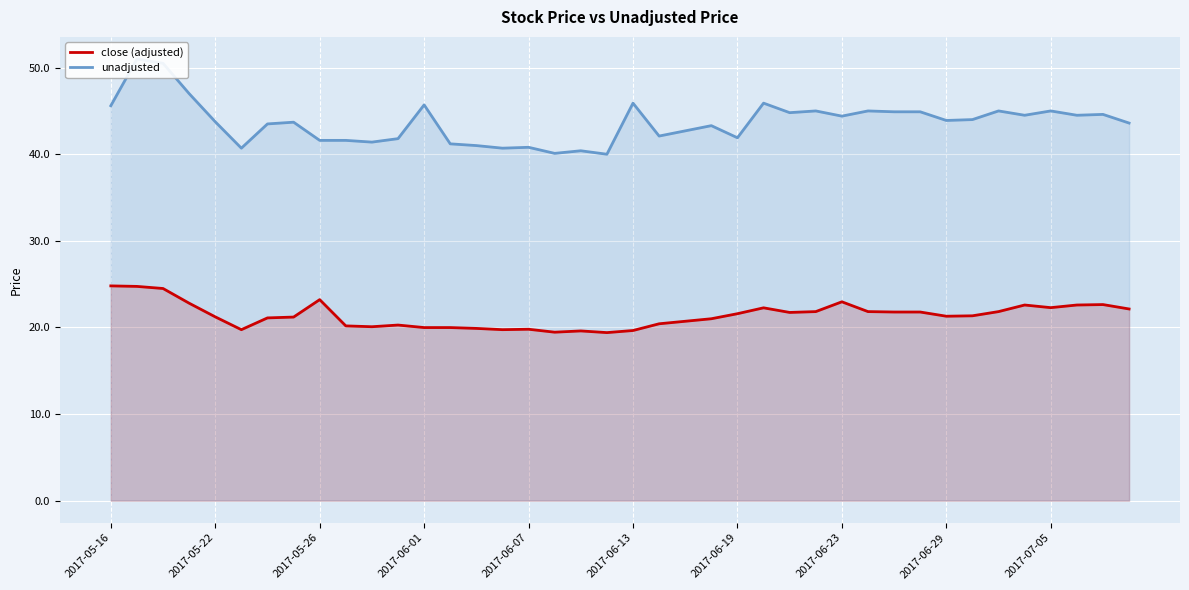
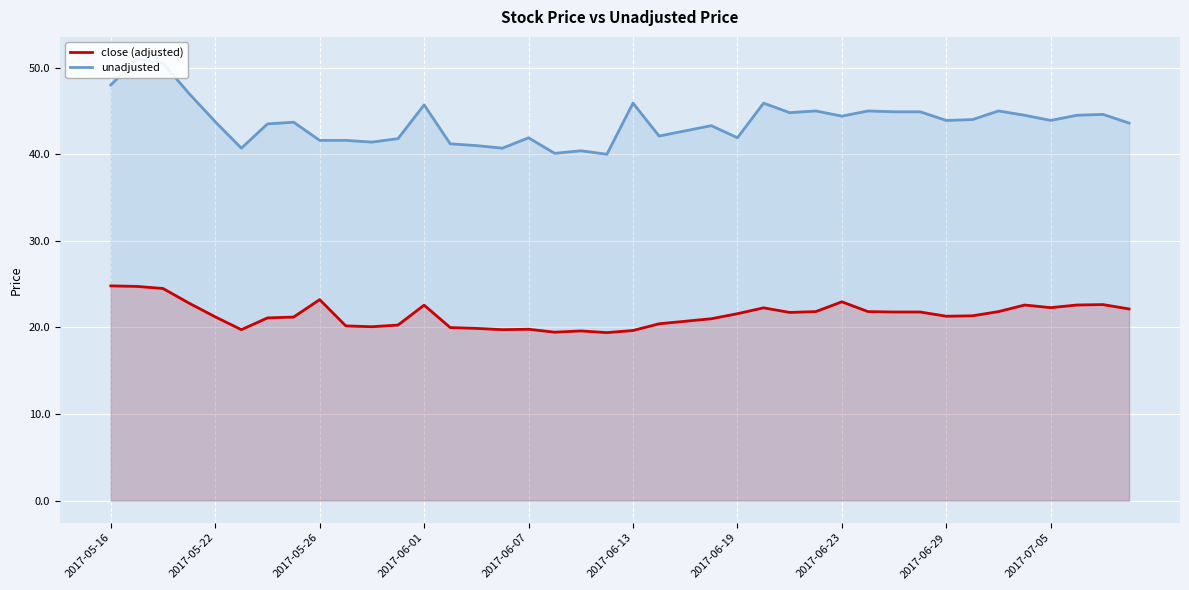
unadjusted, 2017-05-16: 46 -> 48
close (adjusted), 2017-06-01: 20 -> 23
unadjusted, 2017-06-07: 41 -> 42
unadjusted, 2017-07-05: 45 -> 44
